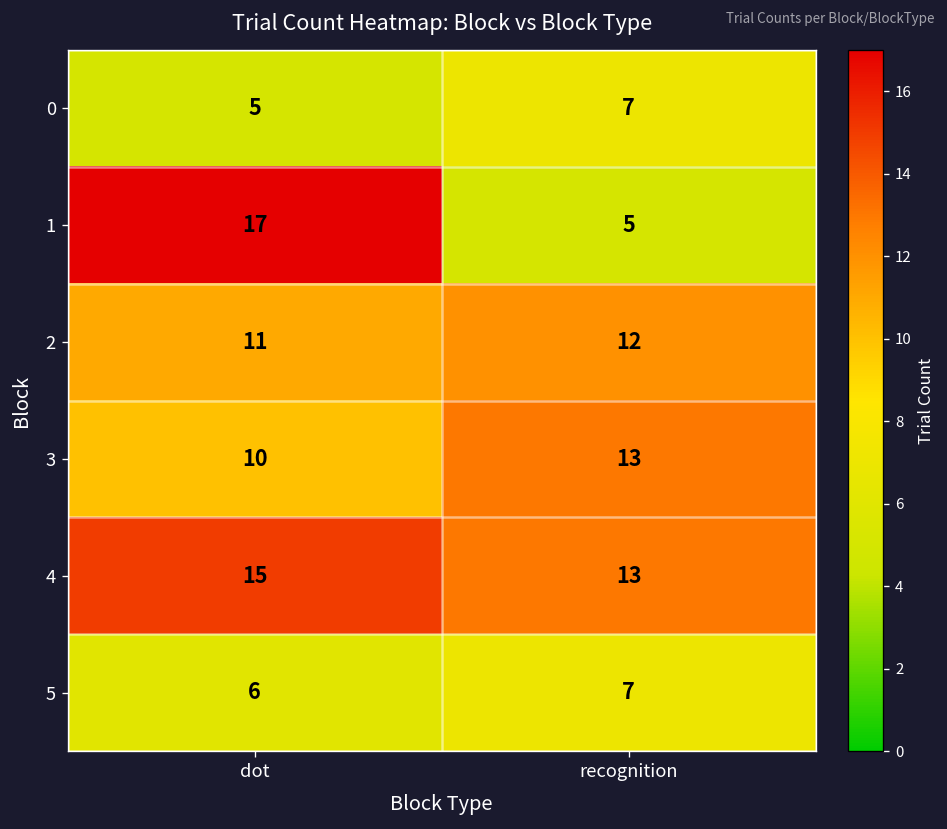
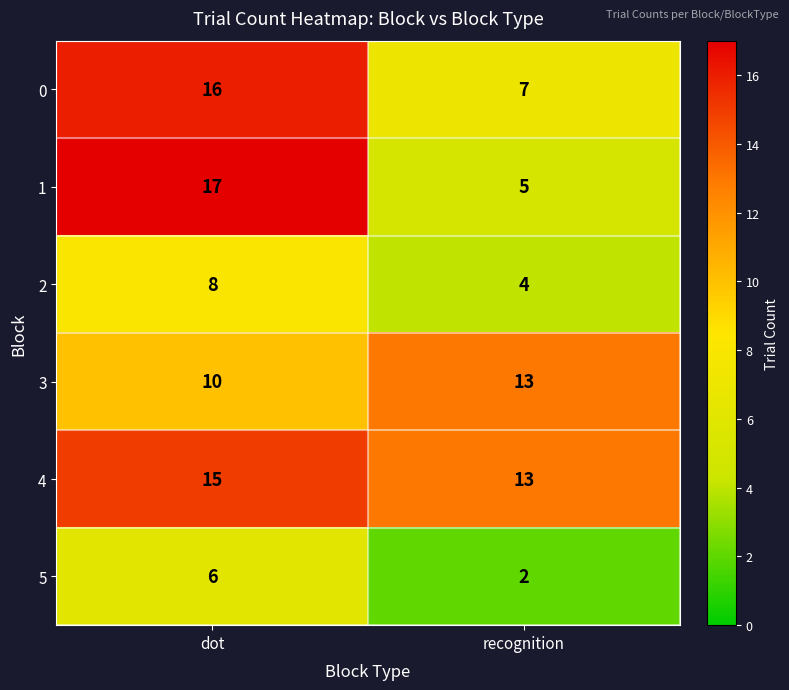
0, dot: 5 -> 16
2, dot: 11 -> 8
2, recognition: 12 -> 4
5, recognition: 7 -> 2
